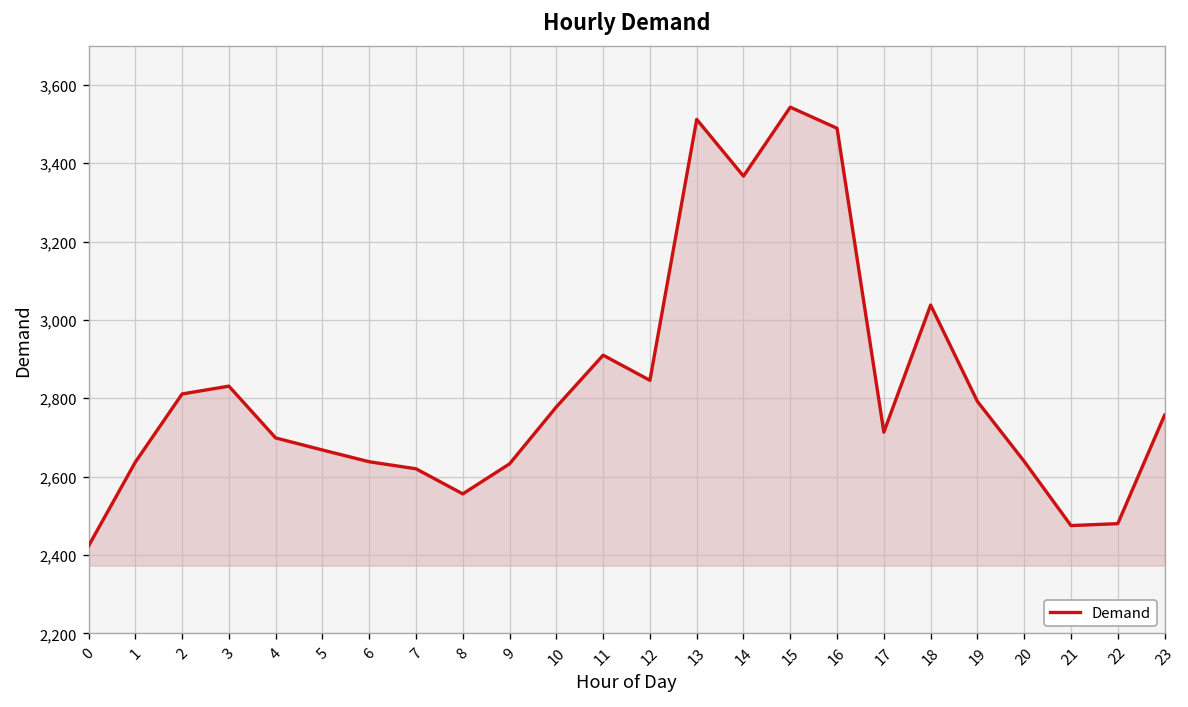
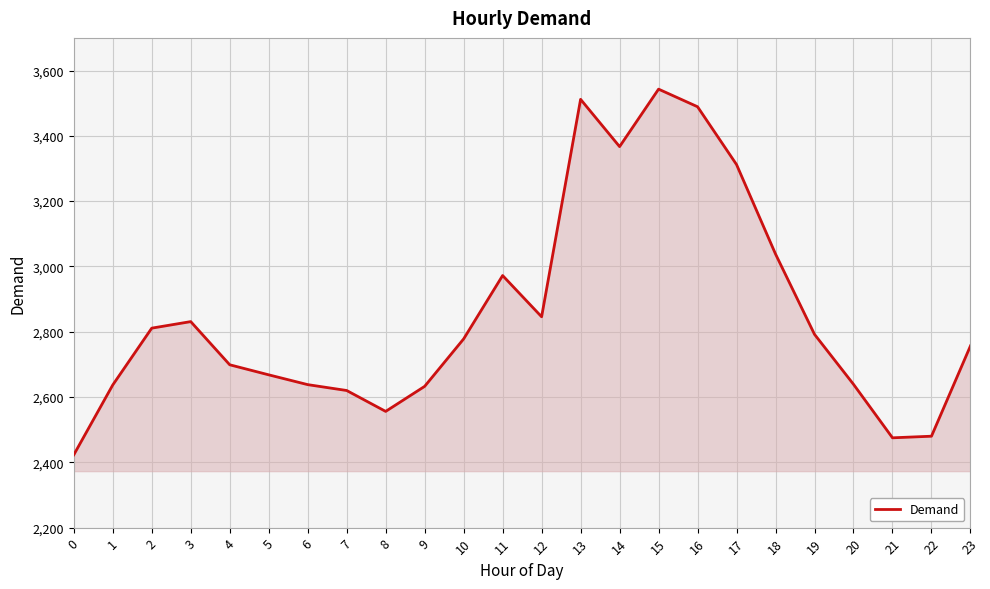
11: 2,910 -> 2,970
17: 2,710 -> 3,310
